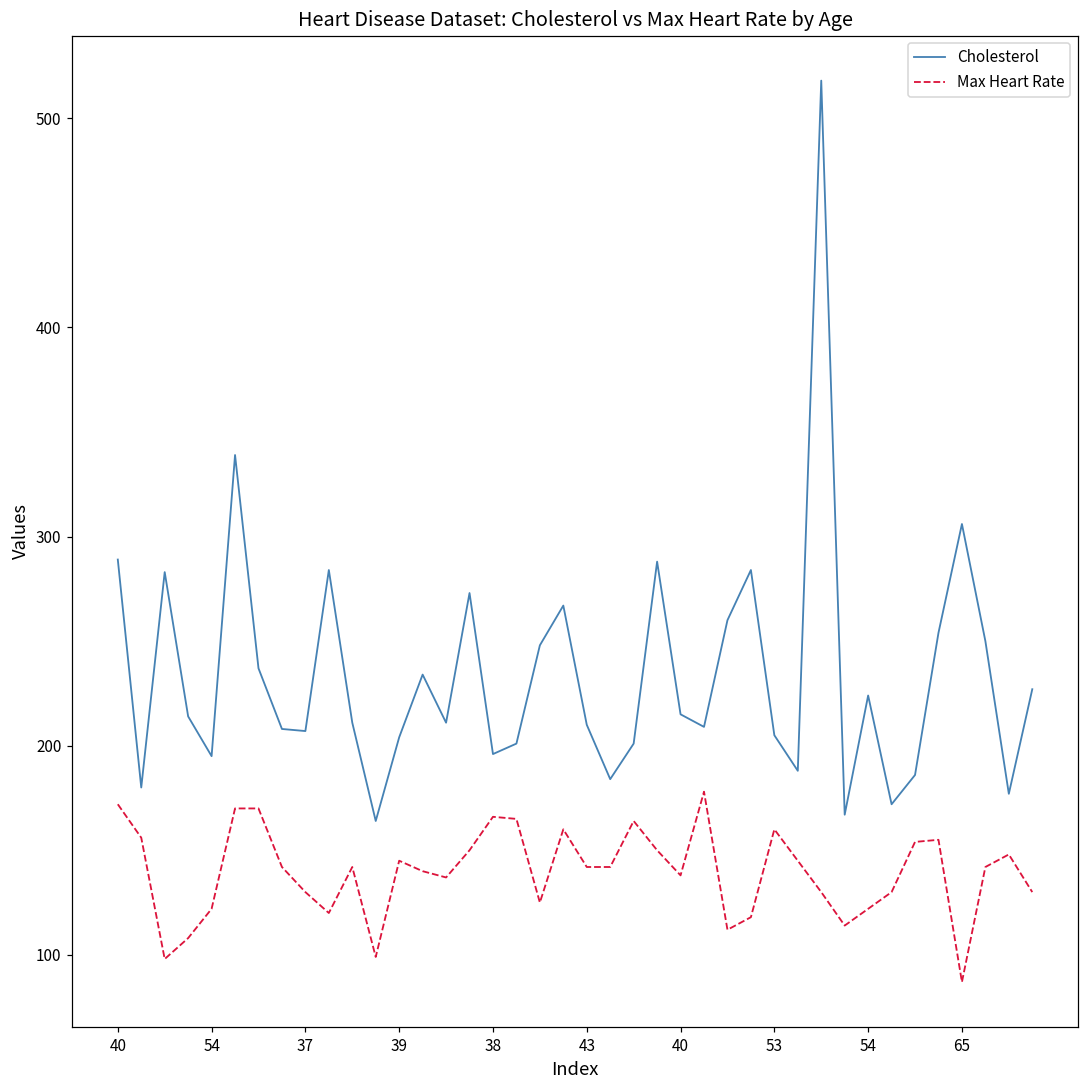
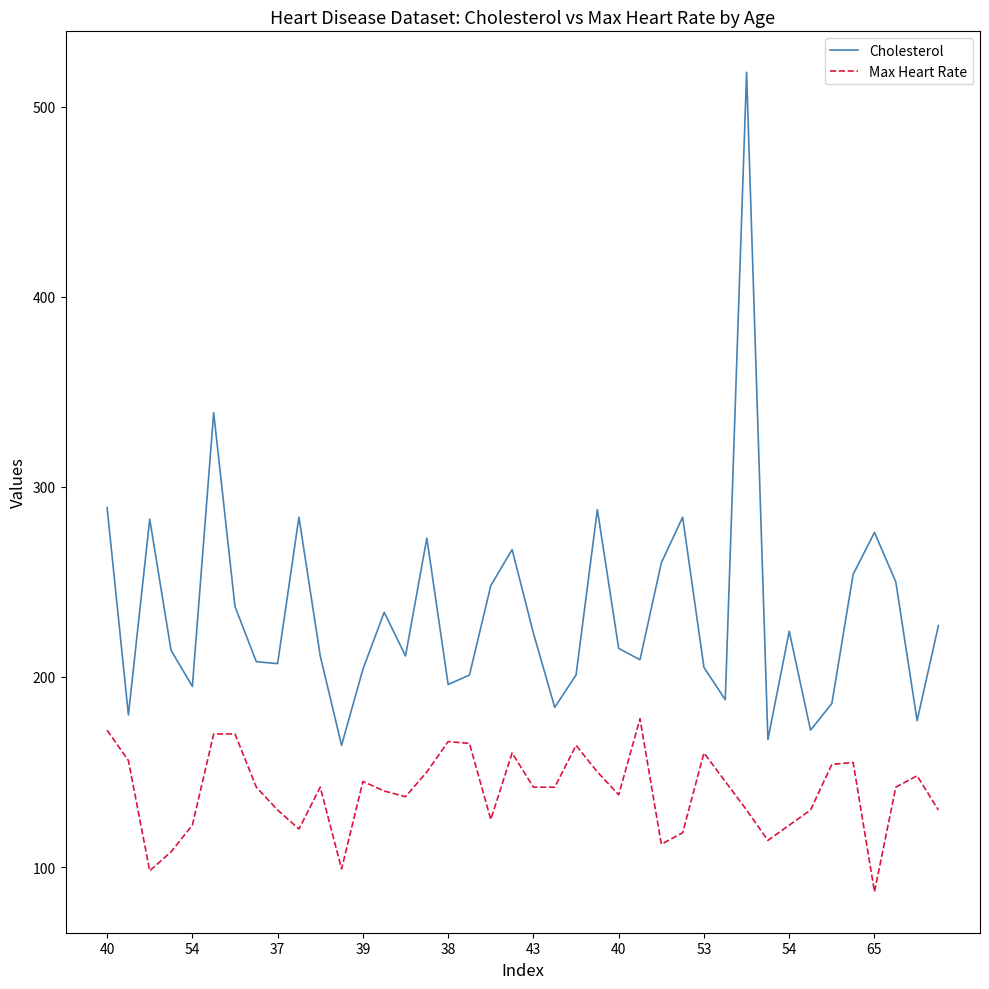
Cholesterol, 43: 210 -> 223
Cholesterol, 65: 306 -> 276
